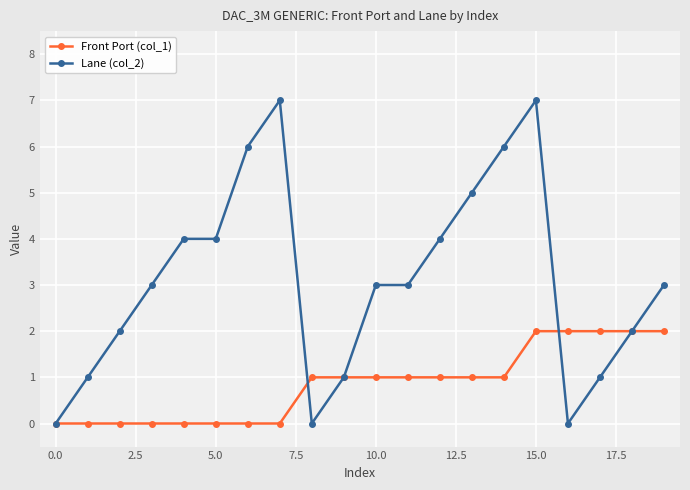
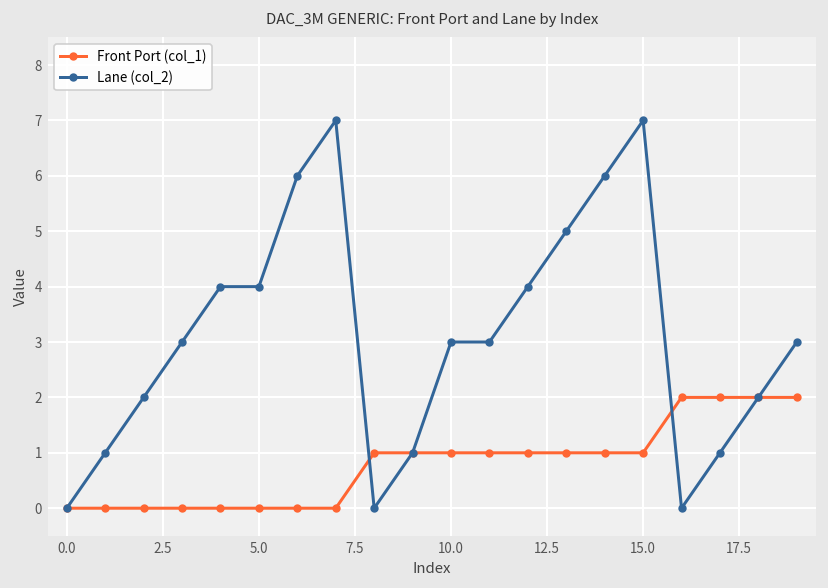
Front Port (col_1), 15.0: 2 -> 1
